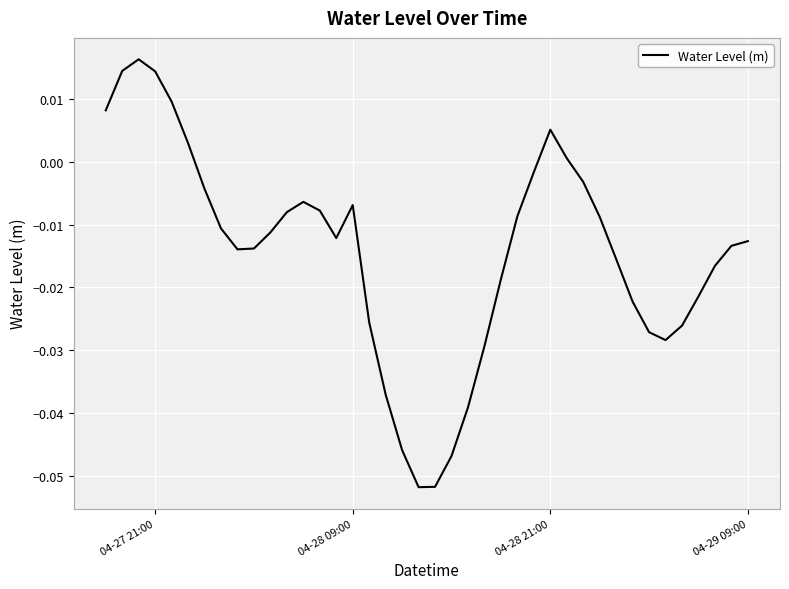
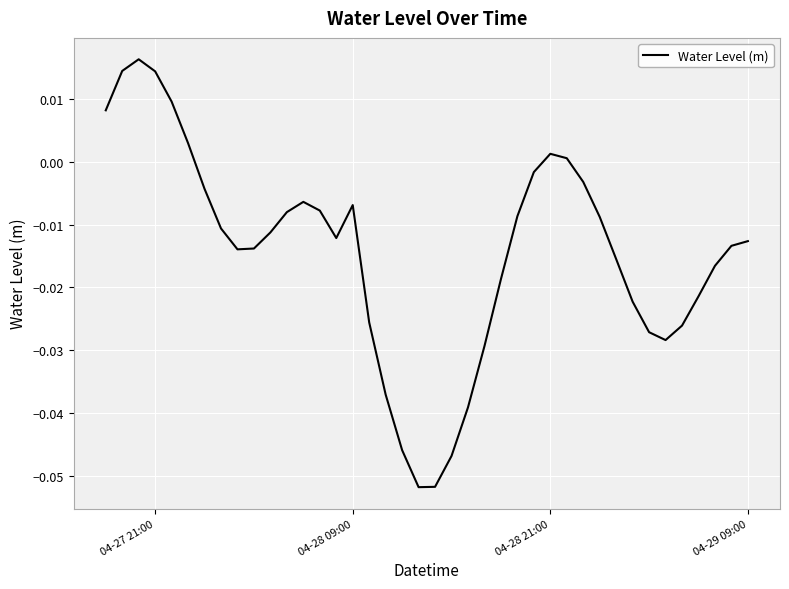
04-28 21:00: 0.005 -> 0.001
